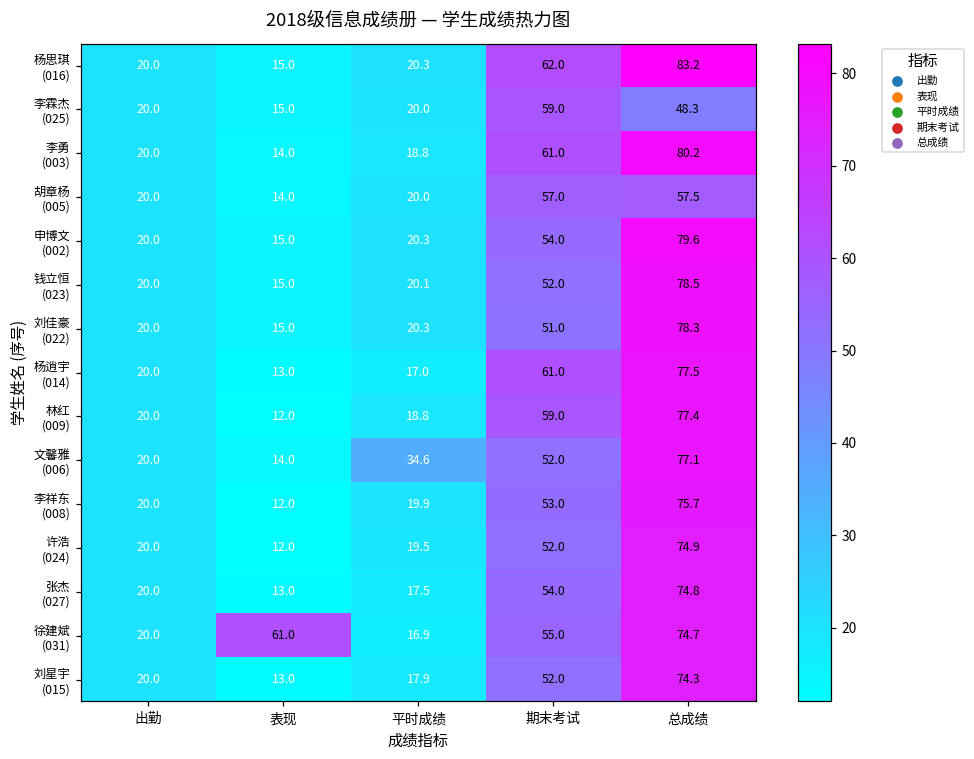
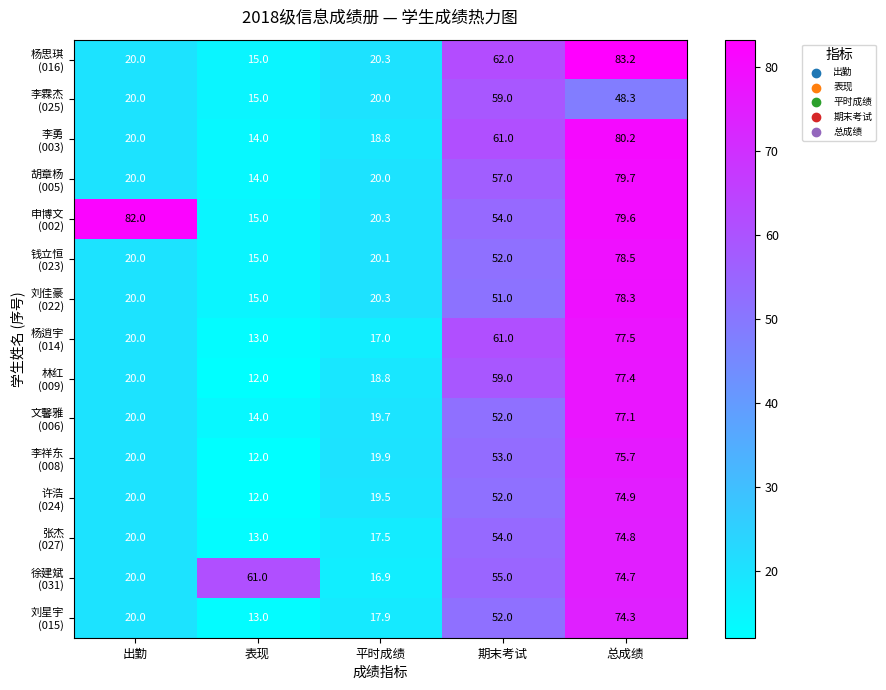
胡章杨 (005), 总成绩: 57.5 -> 79.7
申博文 (002), 出勤: 20.0 -> 82.0
文馨雅 (006), 平时成绩: 34.6 -> 19.7
